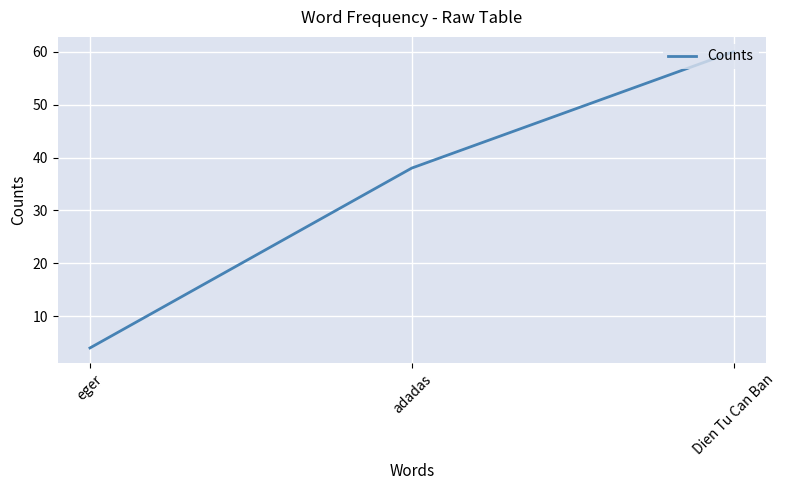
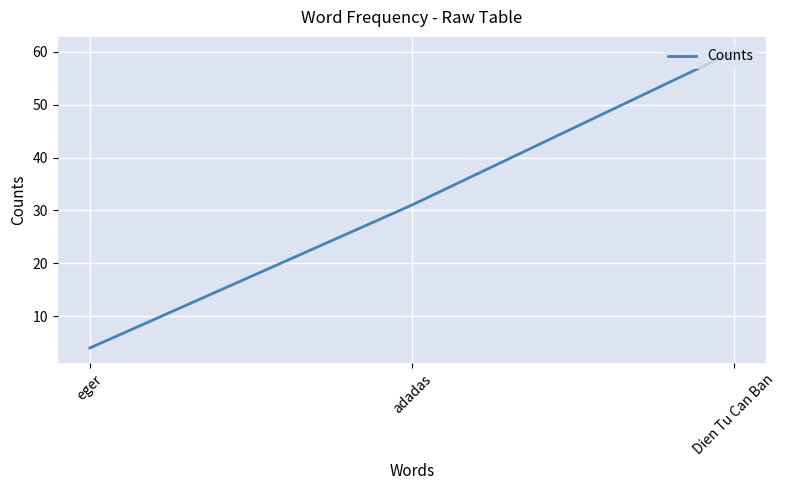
adadas: 38 -> 31
